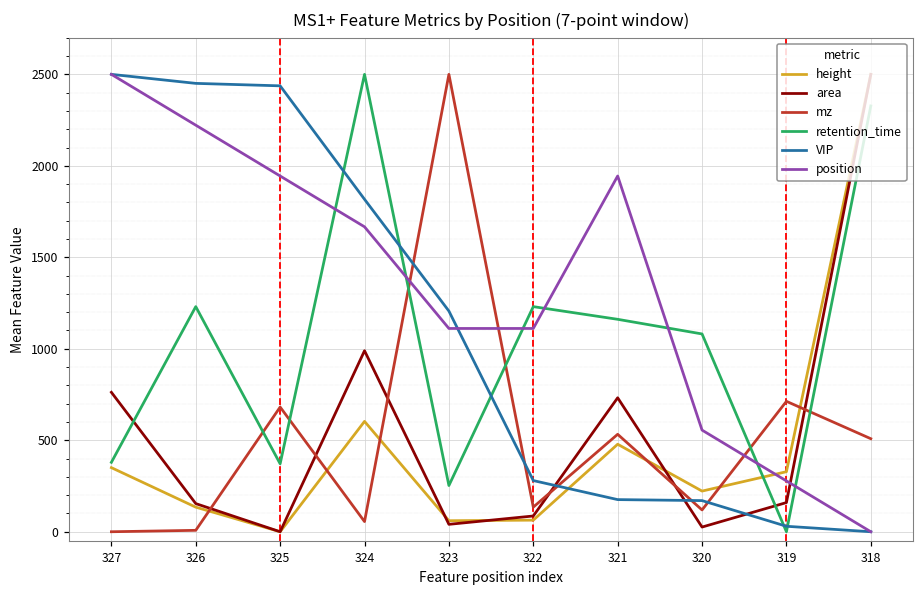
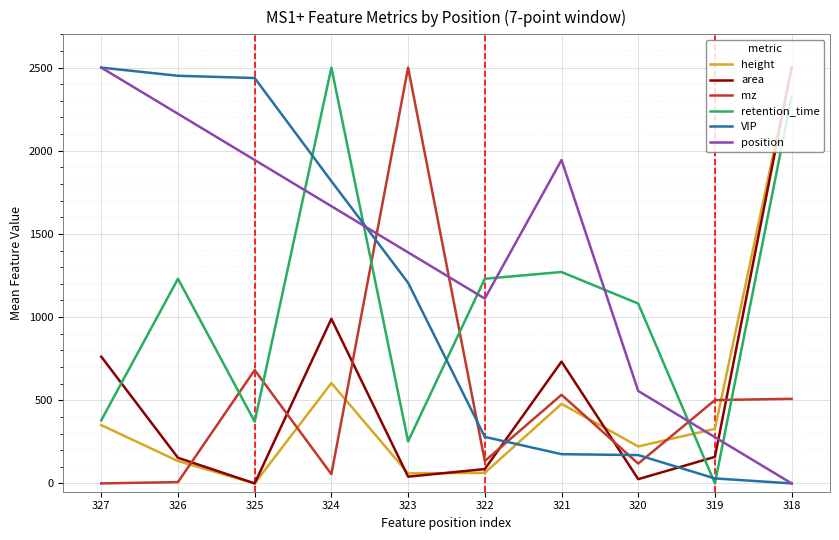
position, 323: 1110 -> 1390
retention_time, 321: 1160 -> 1270
mz, 319: 710 -> 500
